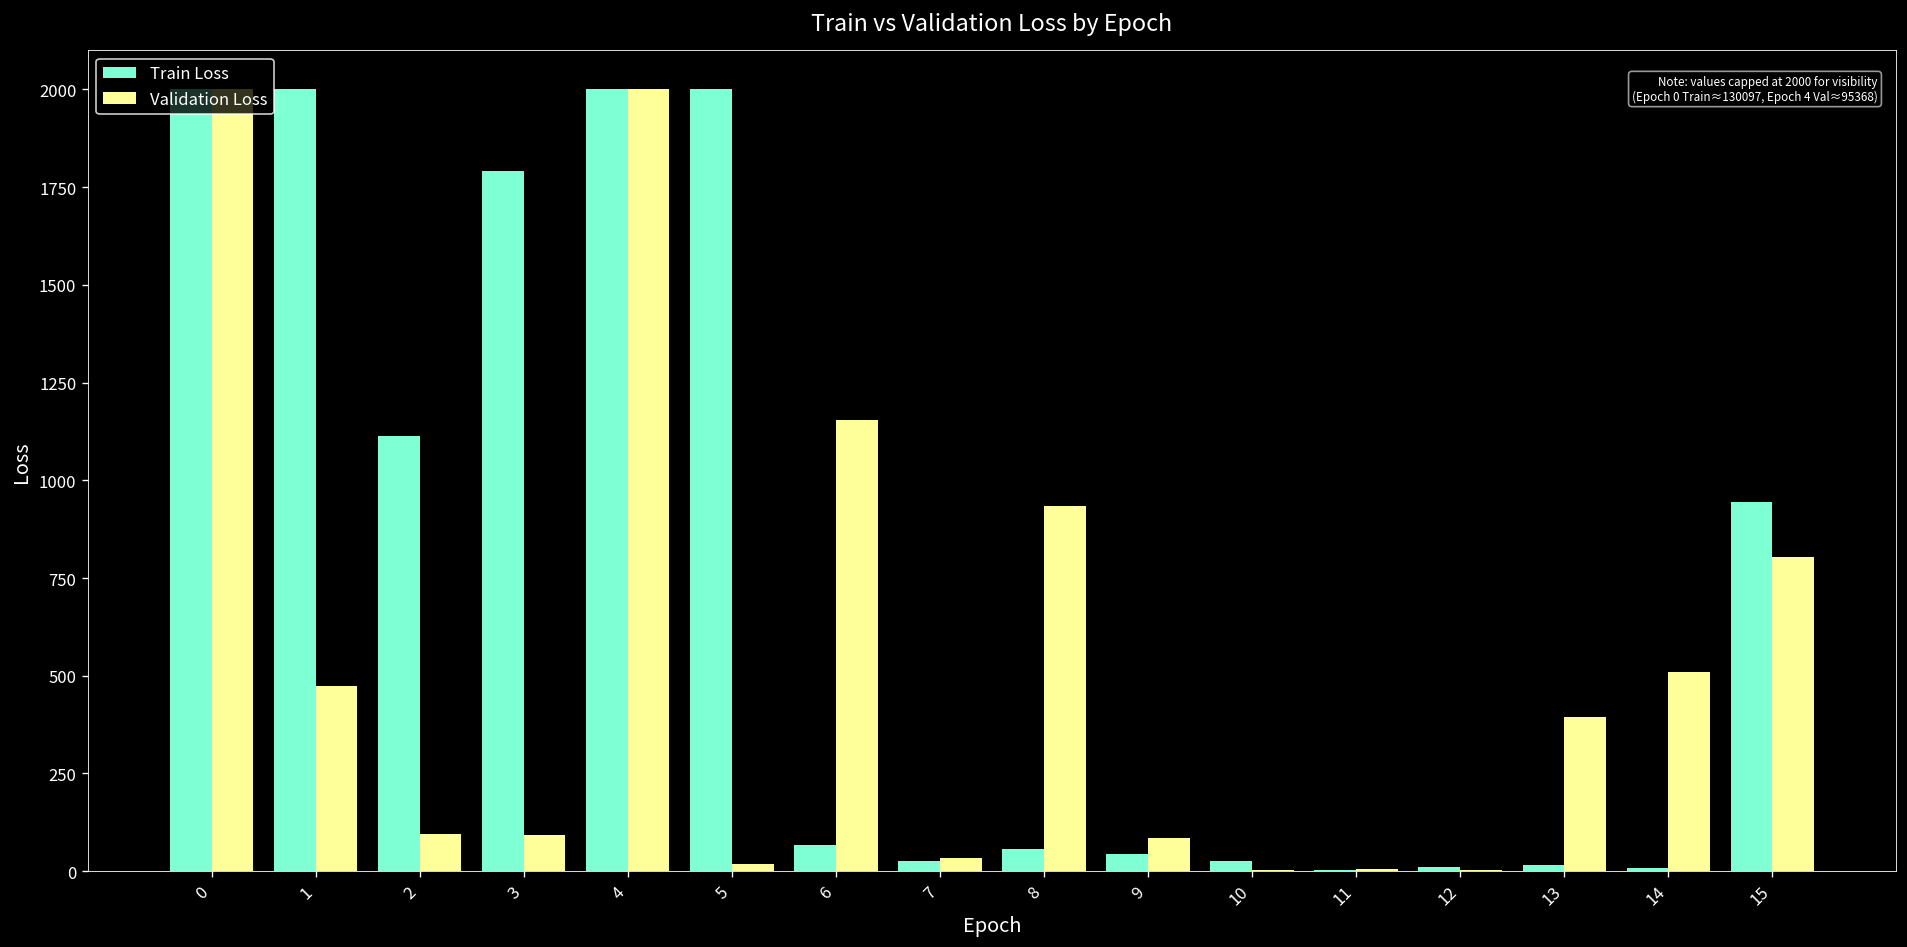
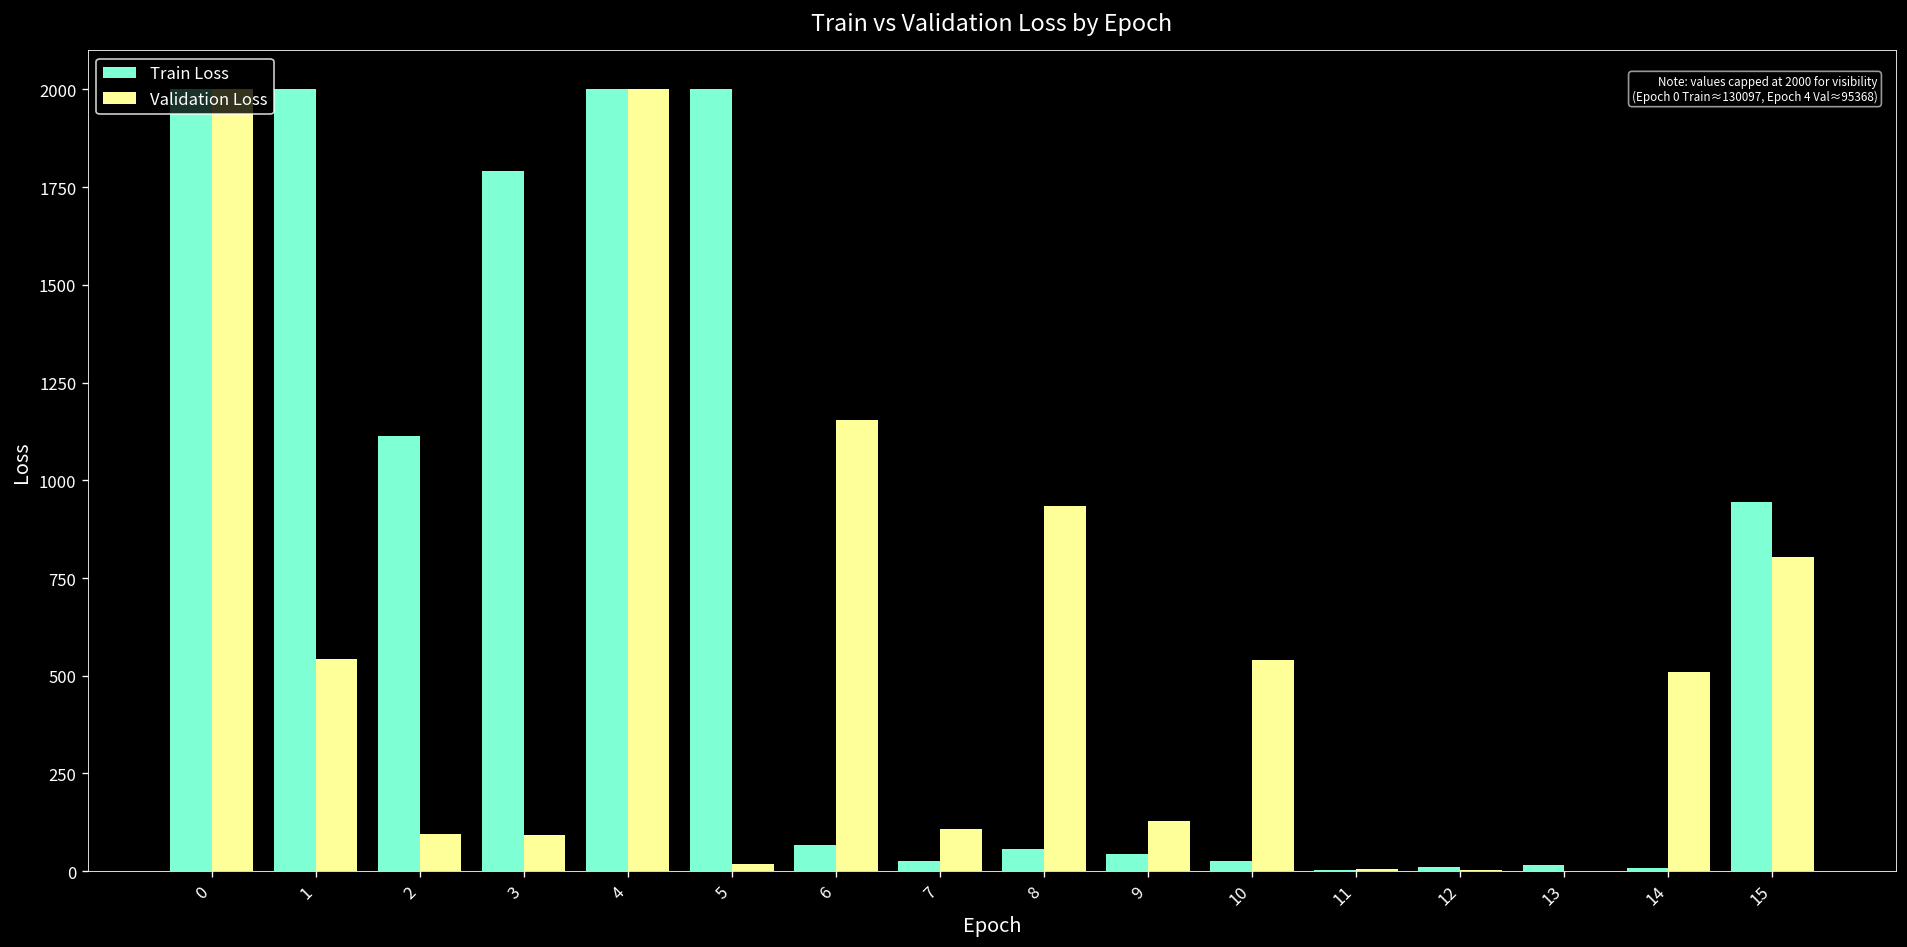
Validation Loss, 1: 470 -> 540
Validation Loss, 7: 30 -> 110
Validation Loss, 9: 90 -> 130
Validation Loss, 10: 0 -> 540
Validation Loss, 13: 390 -> 0
